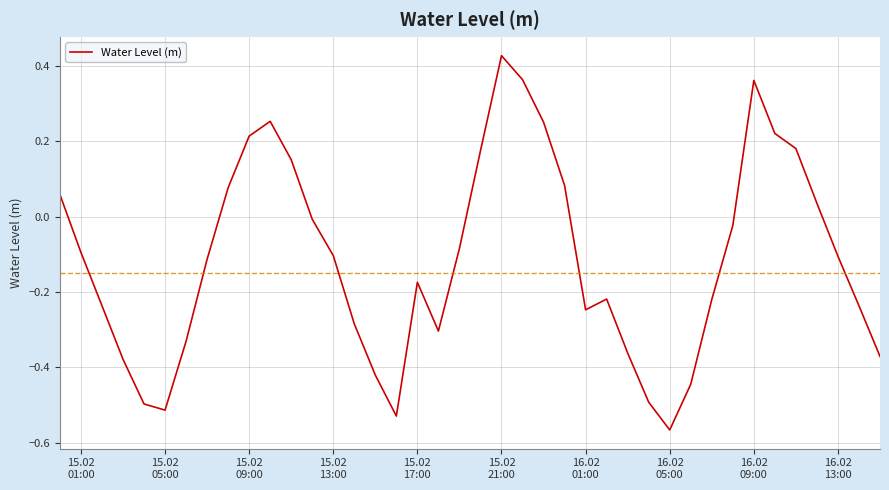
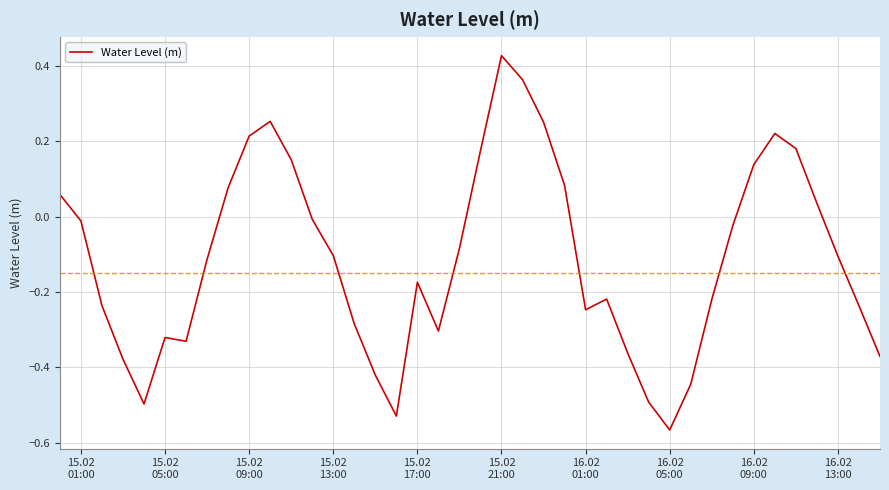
15.02 01:00: -0.09 -> -0.01
15.02 05:00: -0.51 -> -0.32
16.02 09:00: 0.36 -> 0.14
